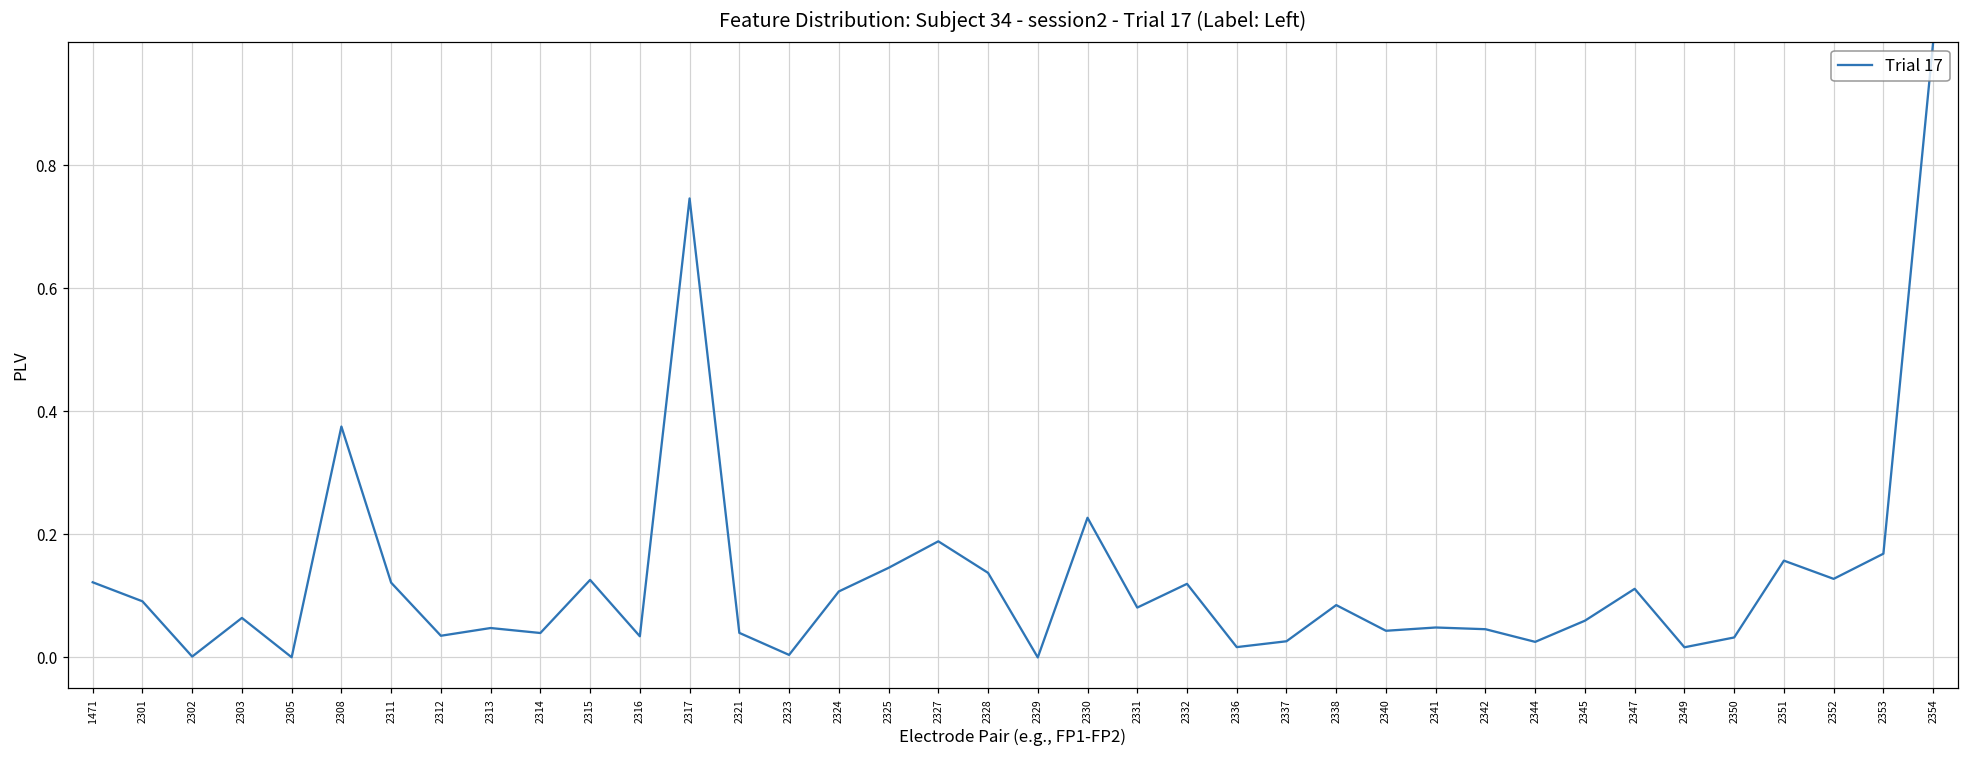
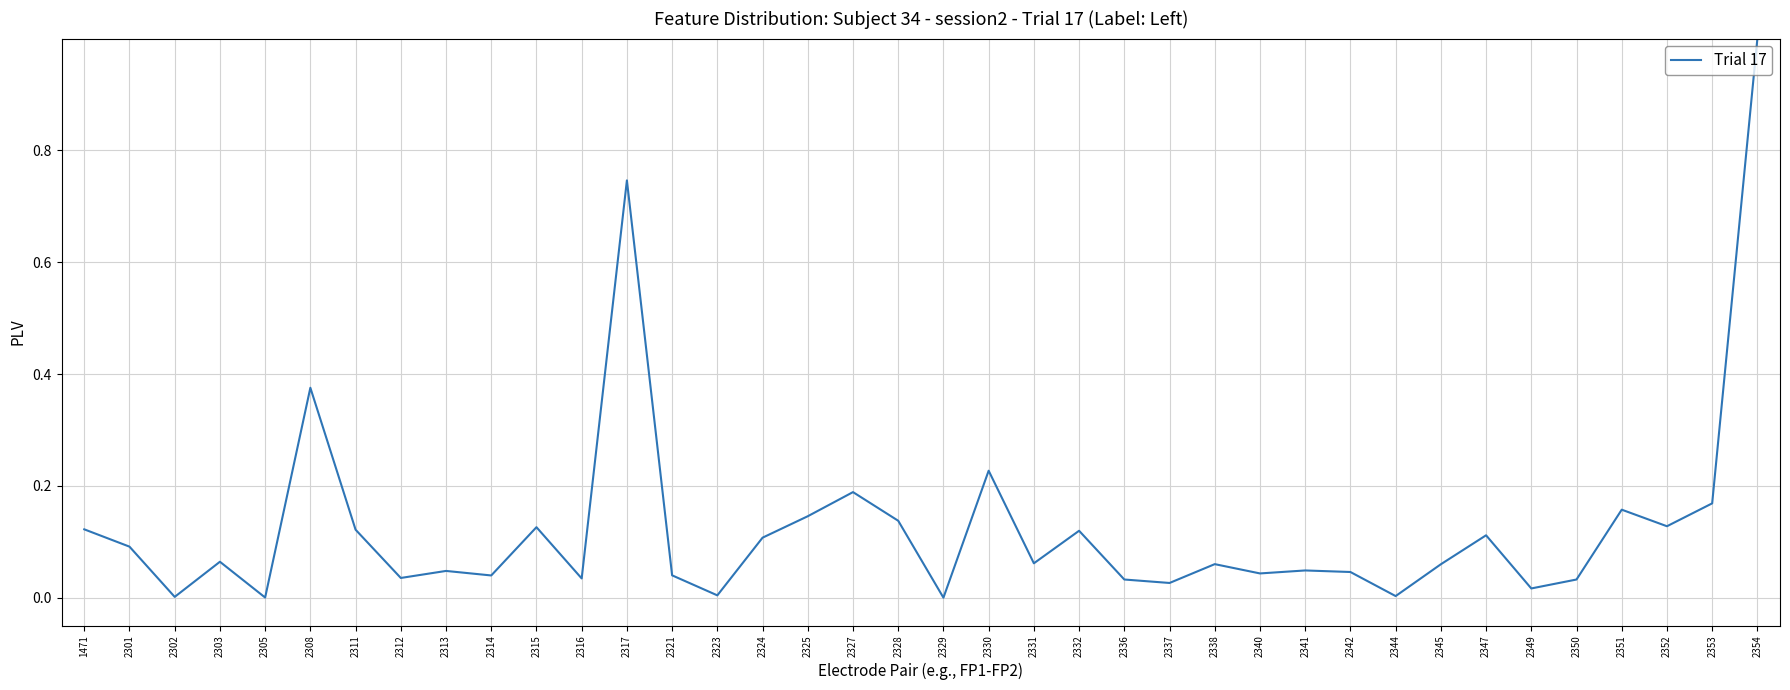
2331: 0.08 -> 0.06
2336: 0.02 -> 0.03
2338: 0.09 -> 0.06
2344: 0.03 -> 0.00
